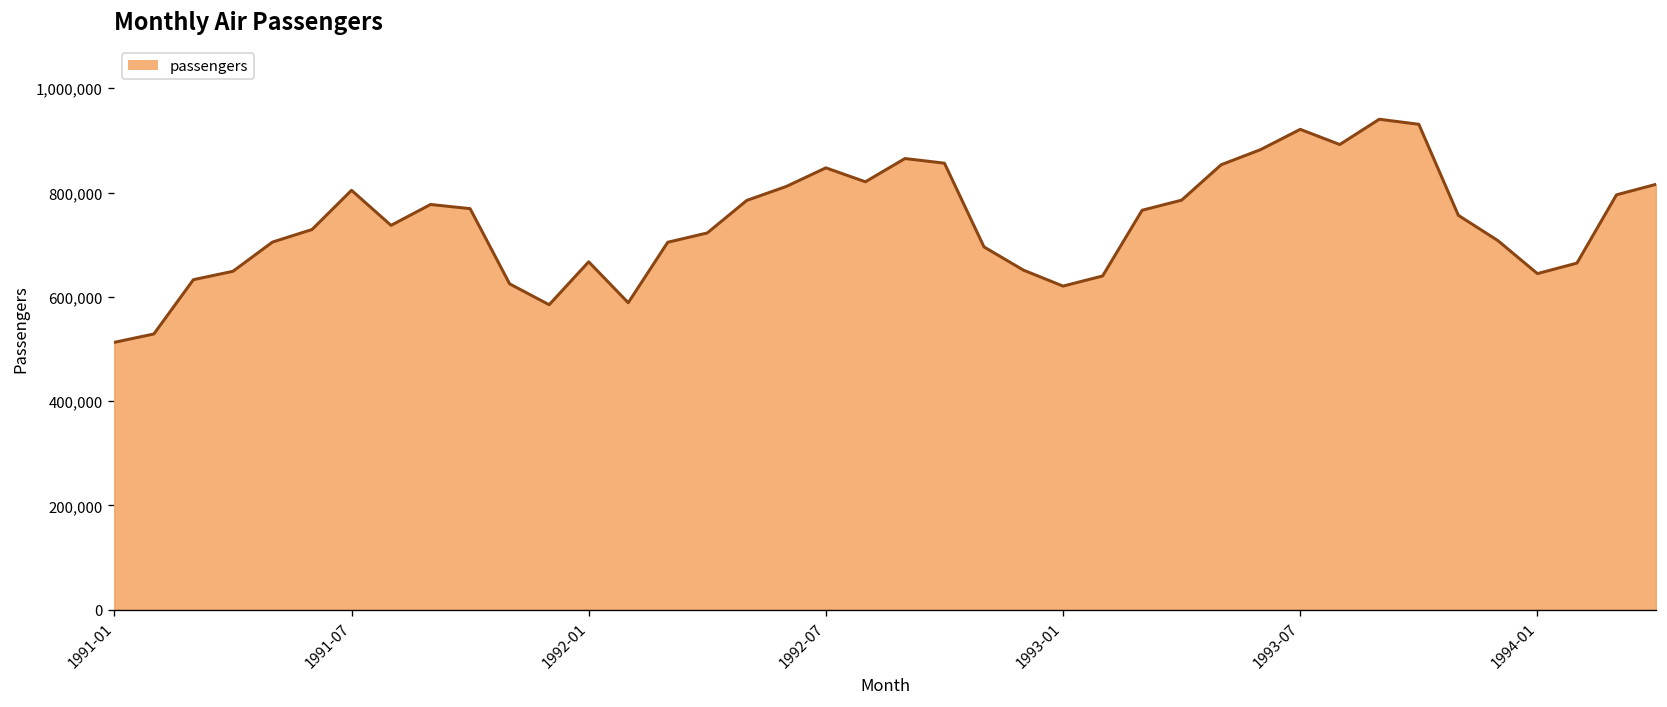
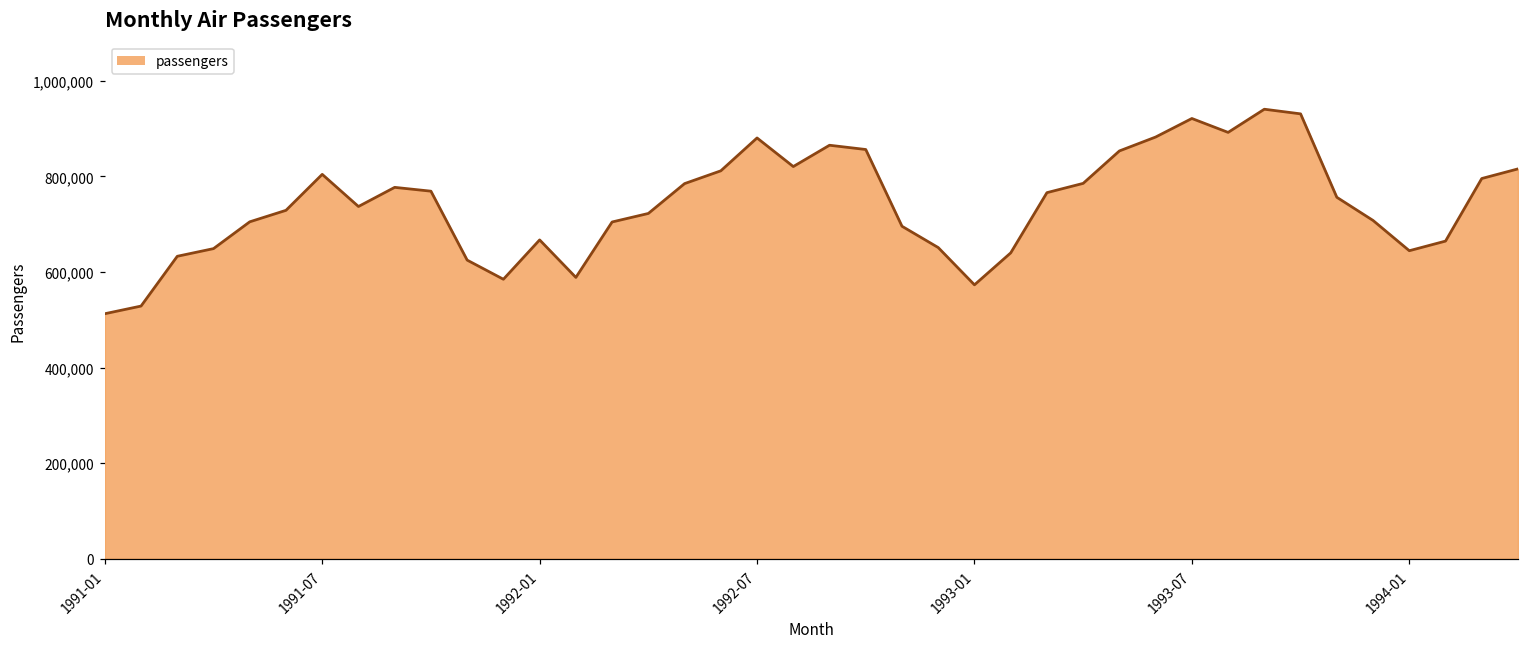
1992-07: 850,000 -> 880,000
1993-01: 620,000 -> 570,000
